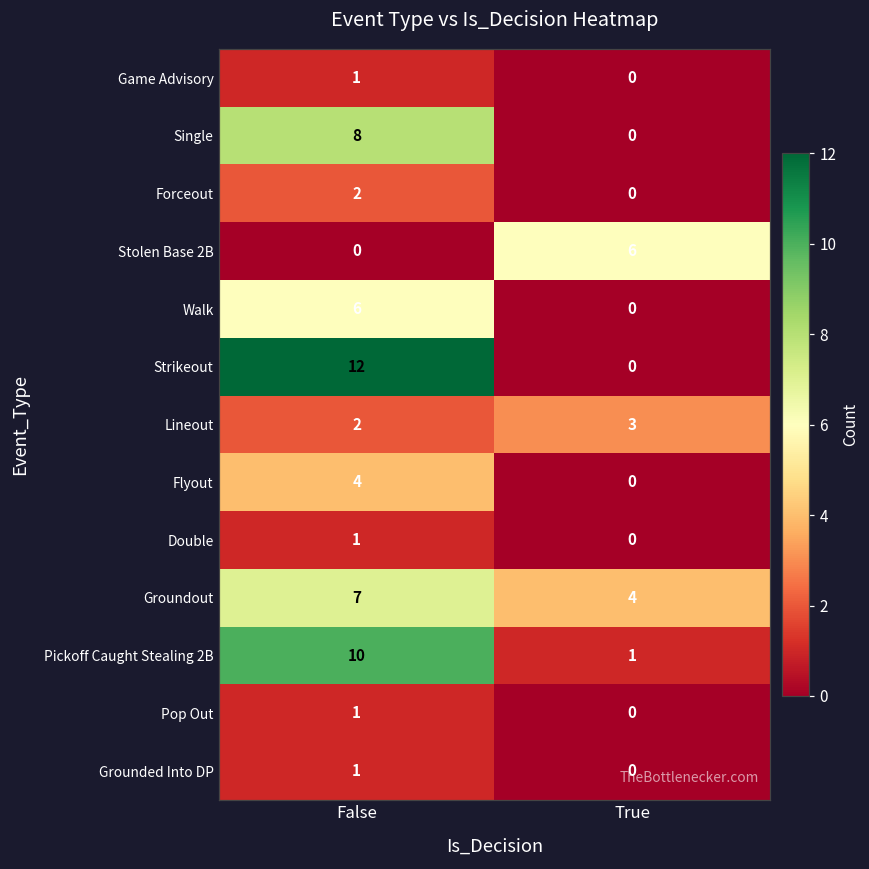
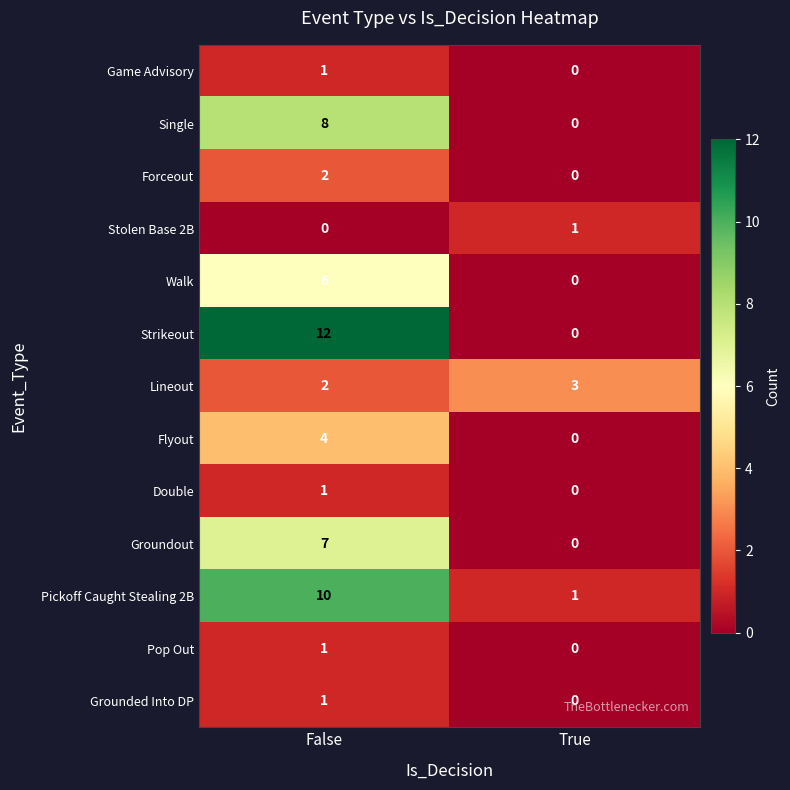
Stolen Base 2B, True: 6 -> 1
Groundout, True: 4 -> 0
